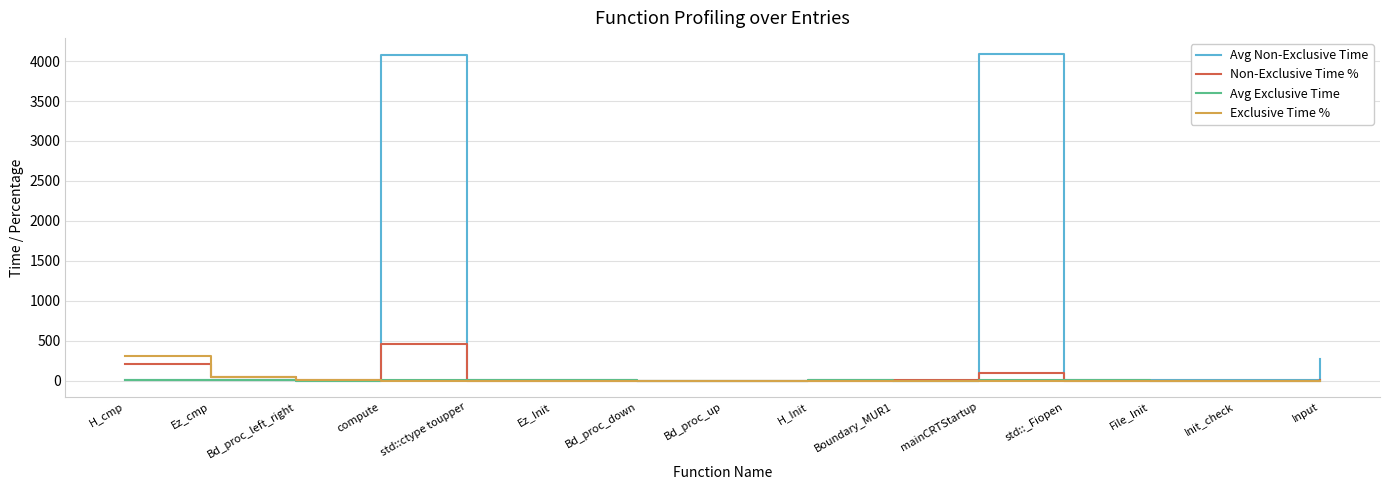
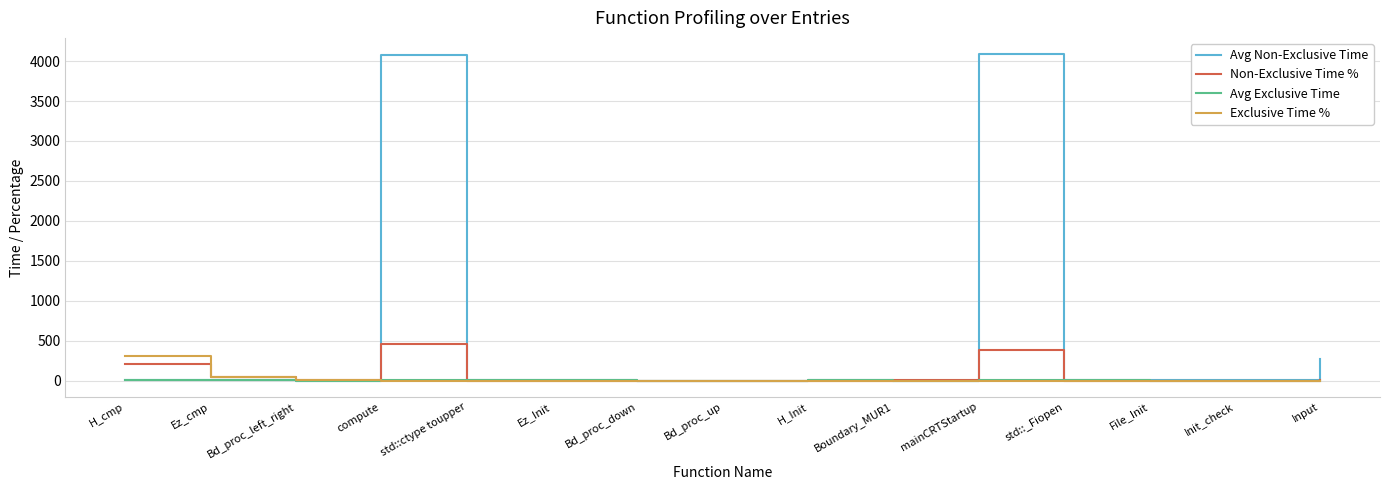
Non-Exclusive Time %, mainCRTStartup: 100 -> 400
